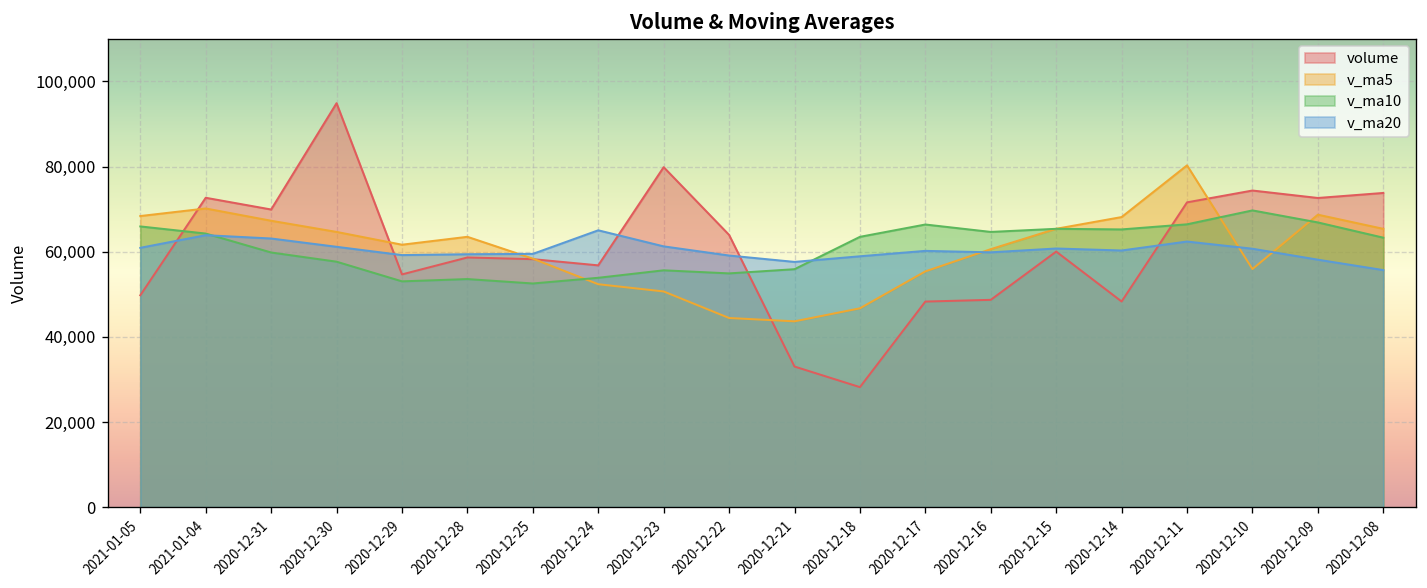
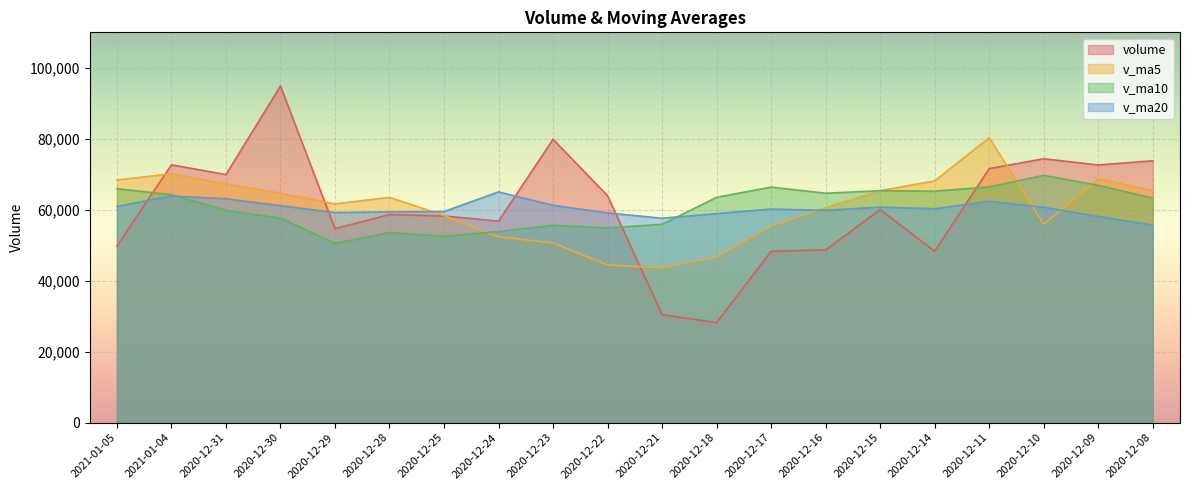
v_ma10, 2020-12-29: 53,000 -> 51,000
volume, 2020-12-21: 33,000 -> 30,000
